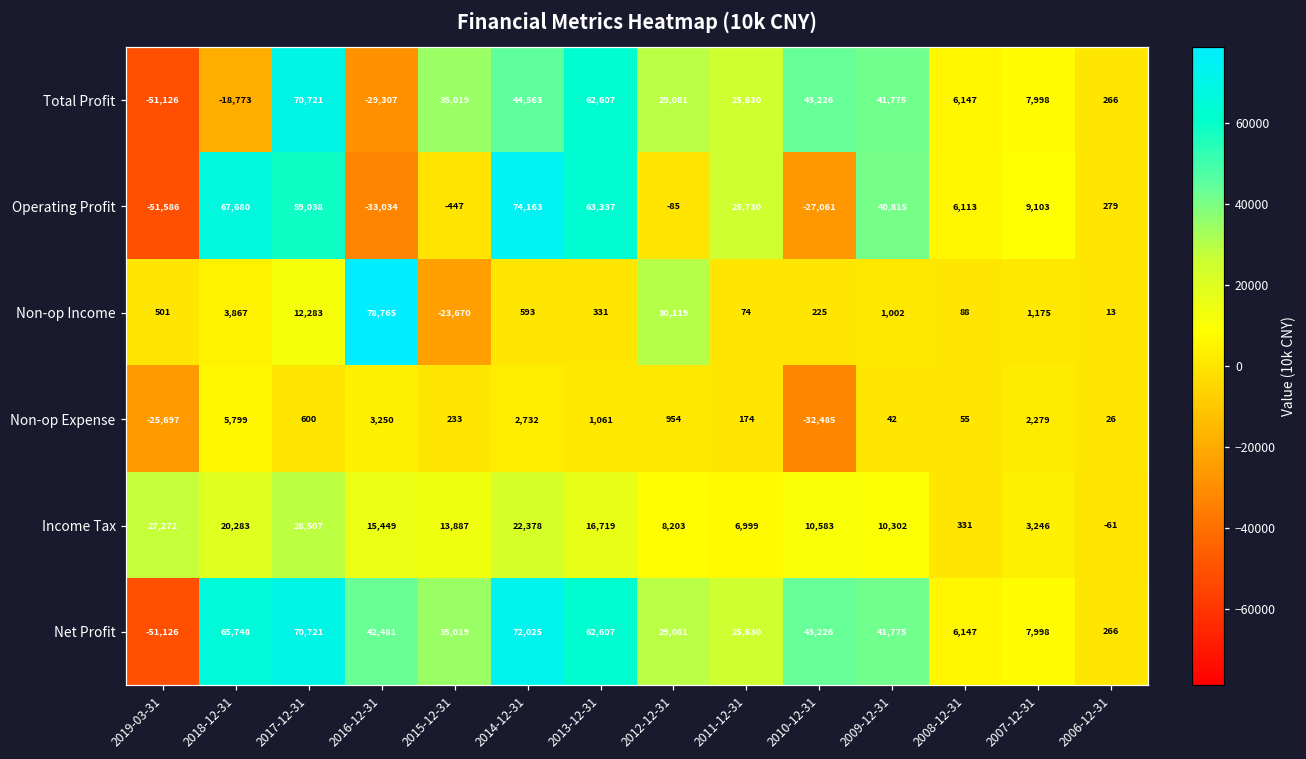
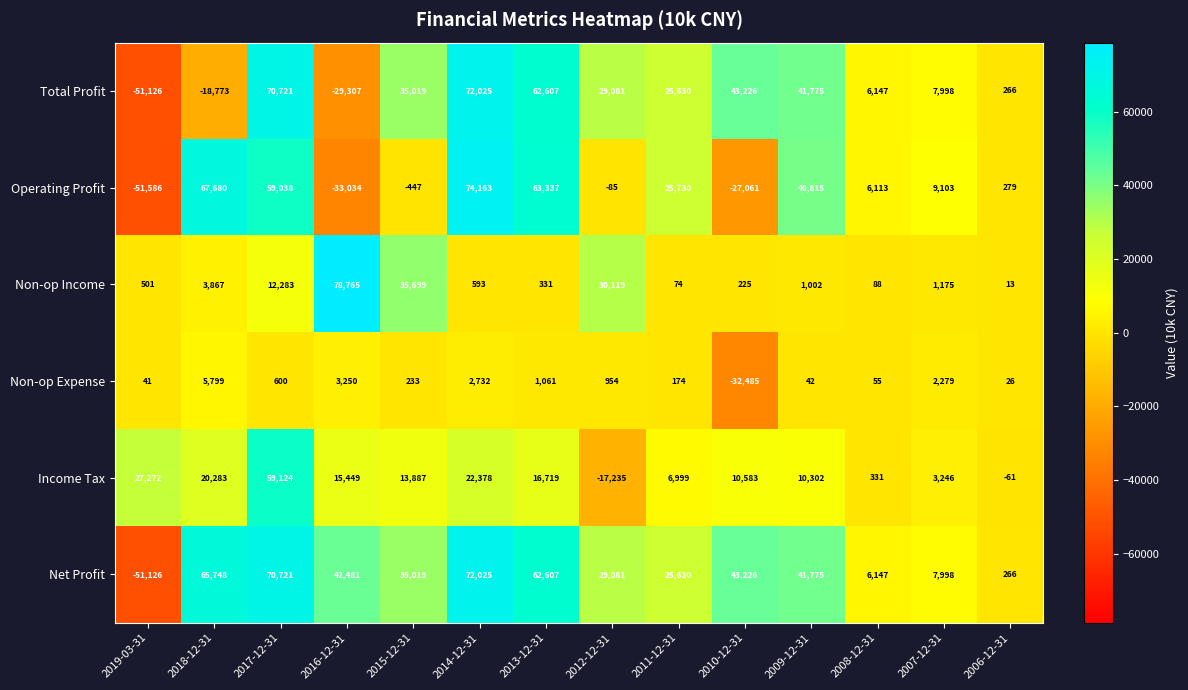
Total Profit, 2014-12-31: 44,563 -> 72,025
Non-op Income, 2015-12-31: -23,670 -> 35,699
Non-op Expense, 2019-03-31: -25,697 -> 41
Income Tax, 2017-12-31: 28,507 -> 59,124
Income Tax, 2012-12-31: 8,203 -> -17,235
